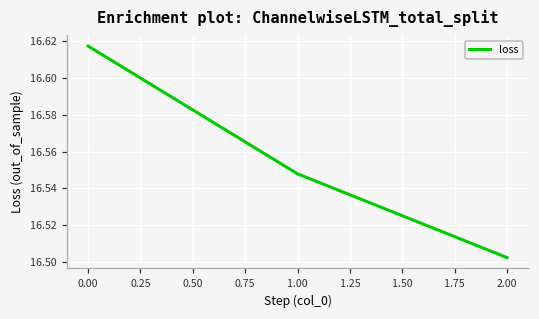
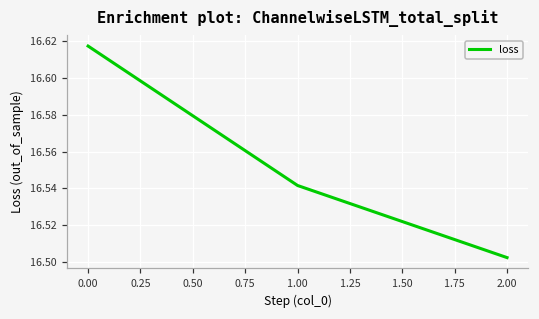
1.00: 16.548 -> 16.542
